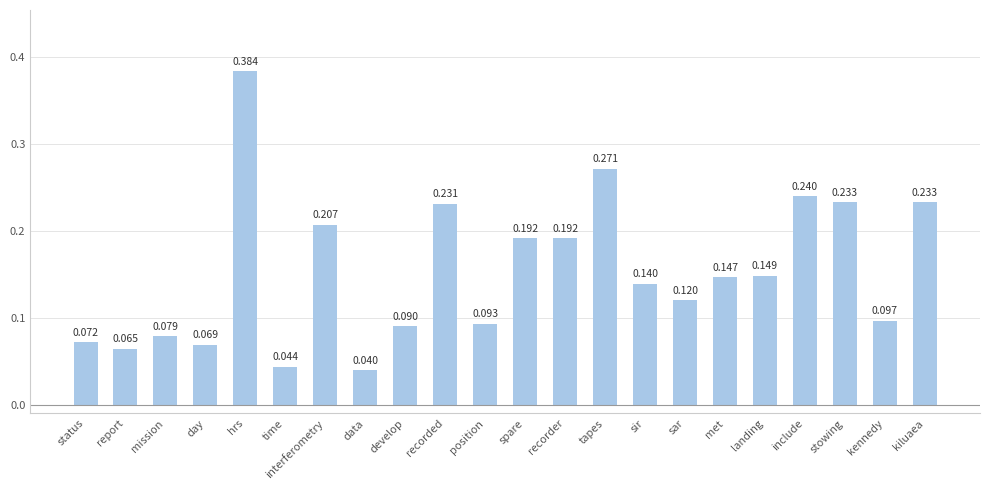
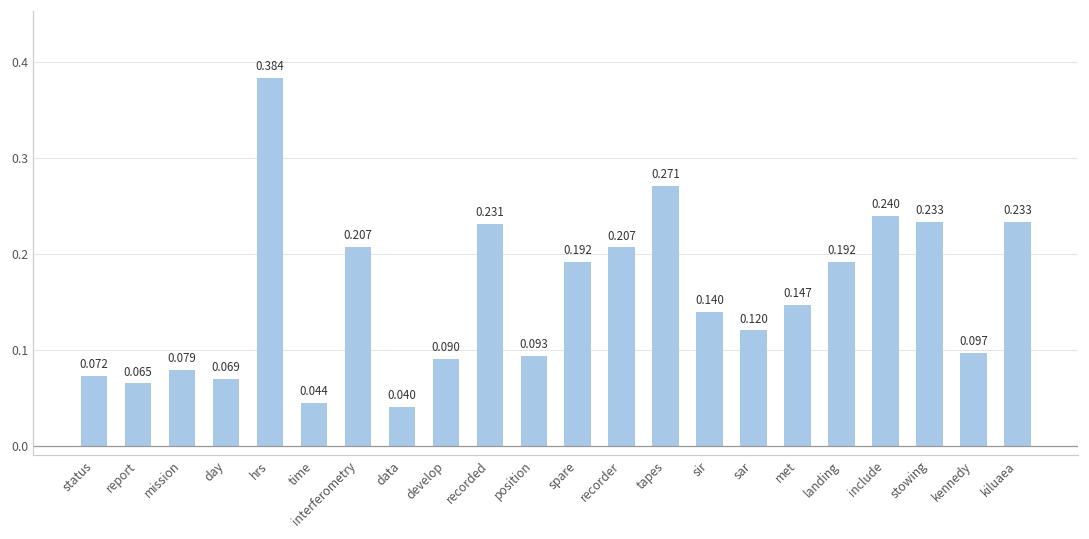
recorder: 0.192 -> 0.207
landing: 0.149 -> 0.192
